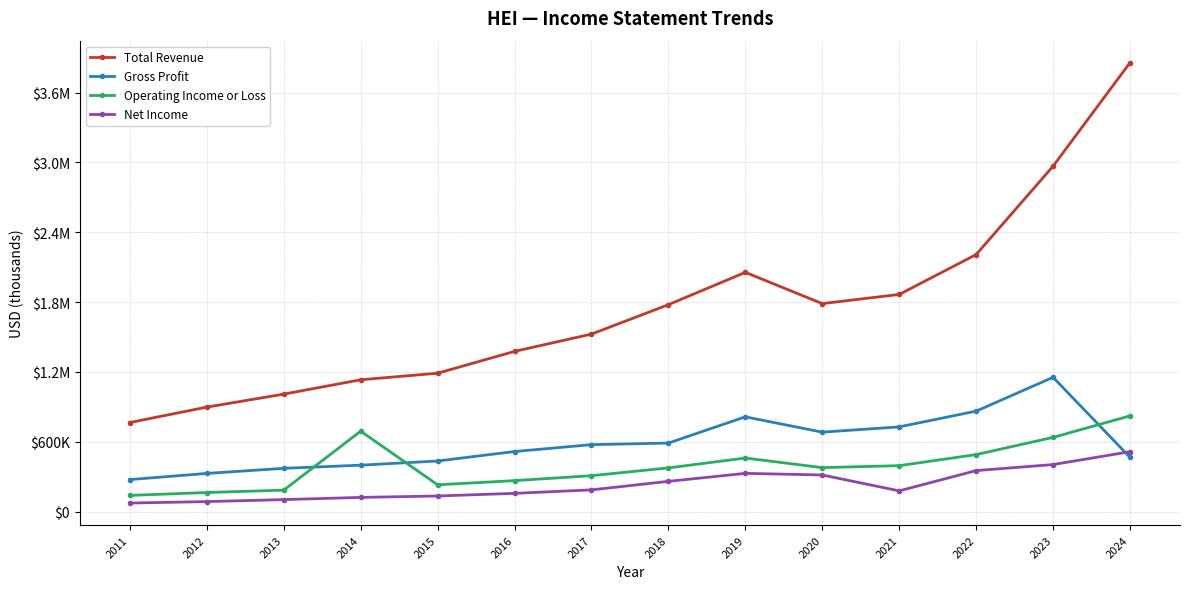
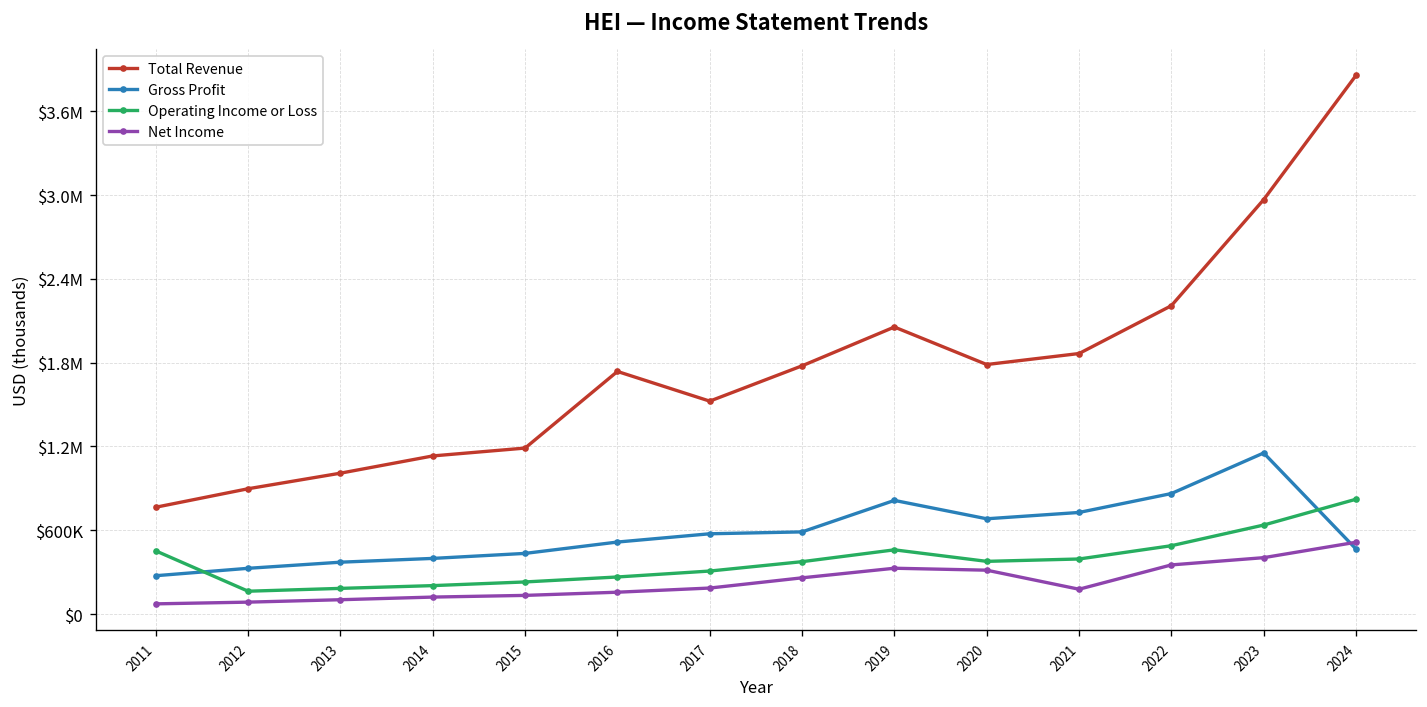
Operating Income or Loss, 2011: $140000 -> $450000
Operating Income or Loss, 2014: $690000 -> $200000
Total Revenue, 2016: $1380000 -> $1740000
